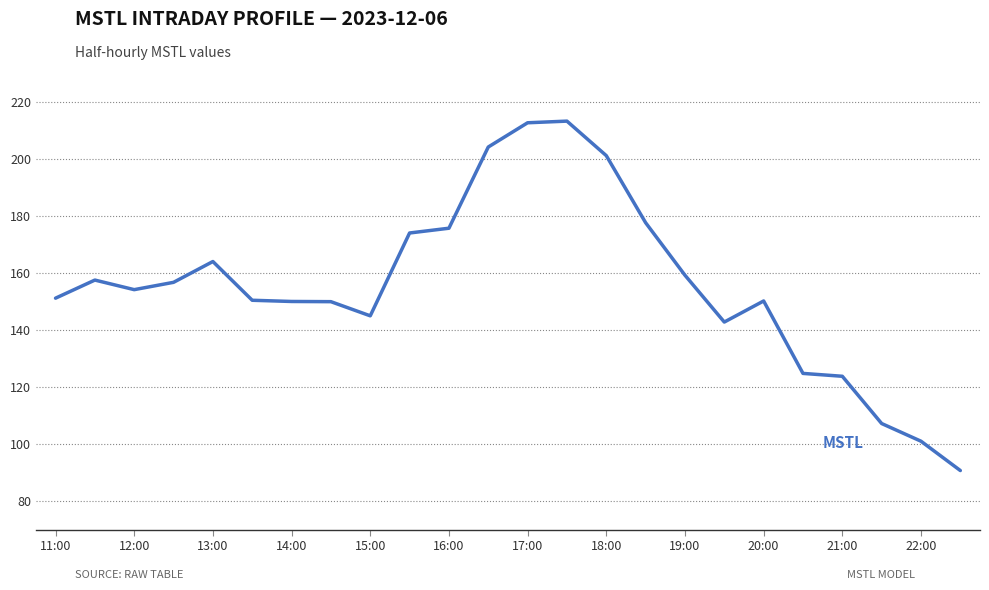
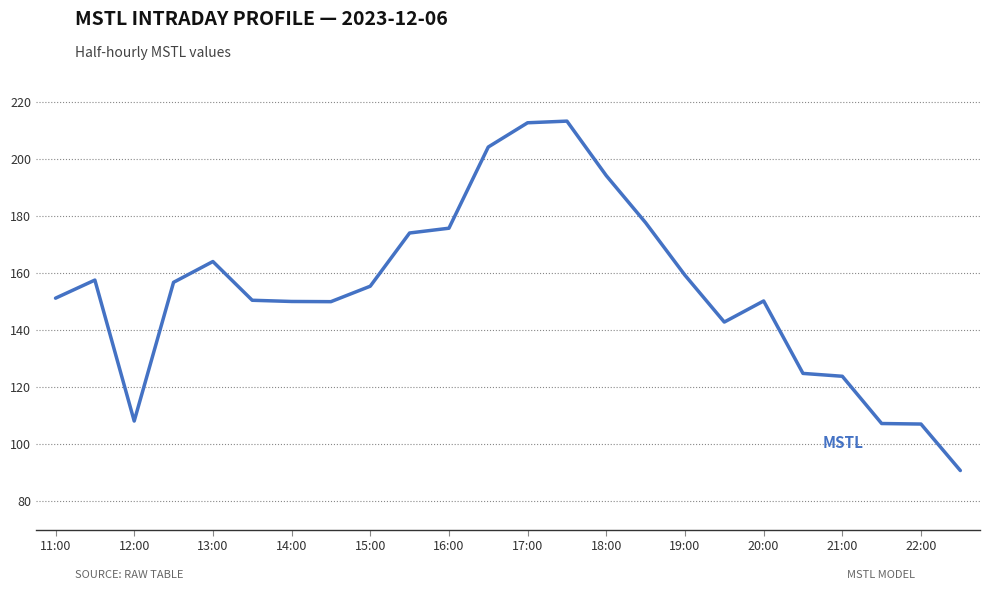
12:00: 154 -> 108
15:00: 145 -> 155
18:00: 201 -> 194
22:00: 101 -> 107
